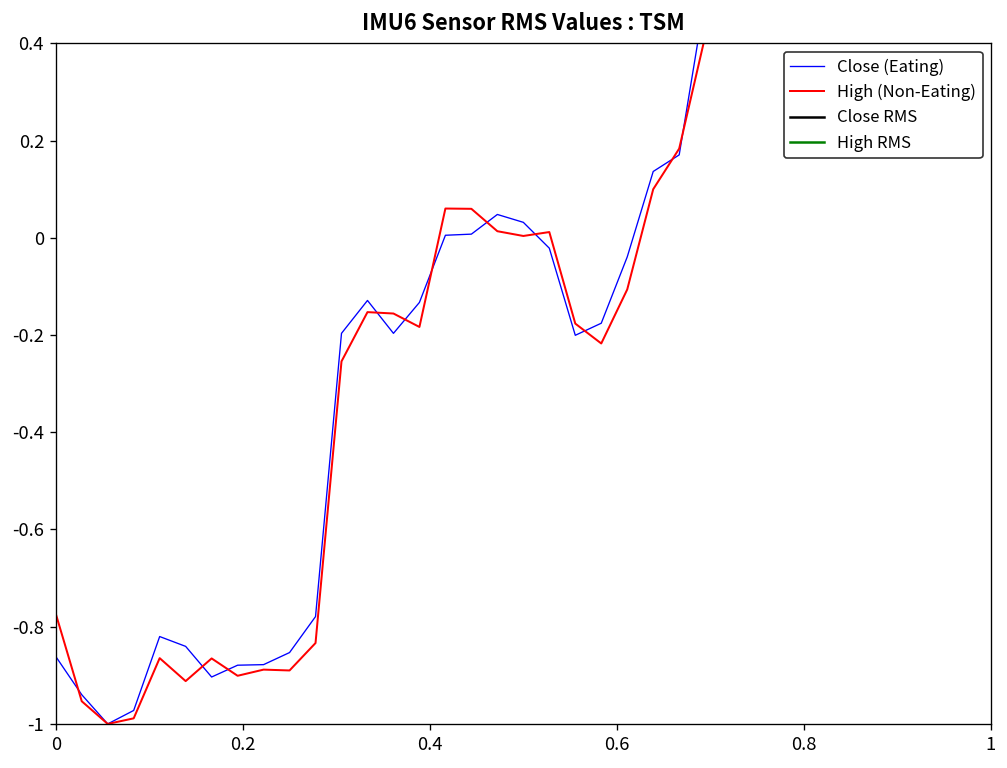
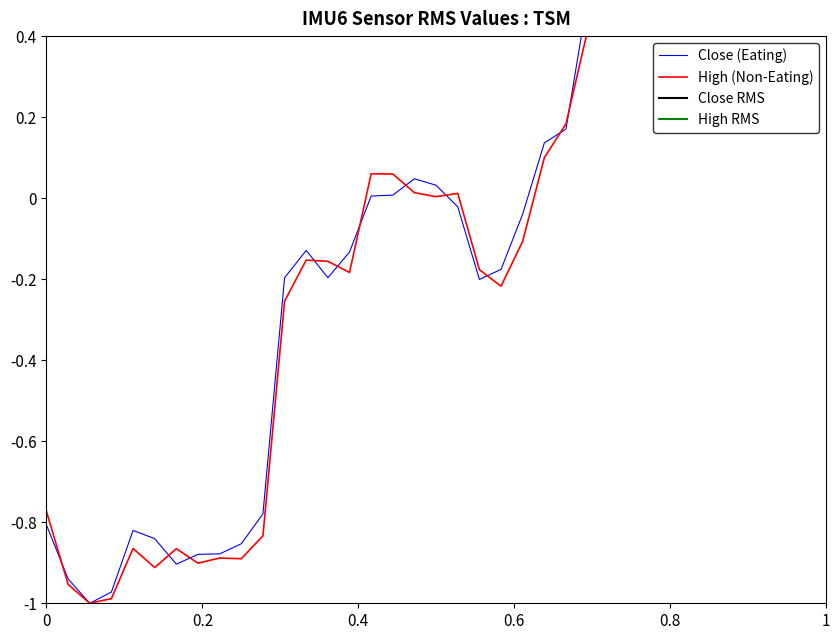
Close (Eating), 0: -0.86 -> -0.81
